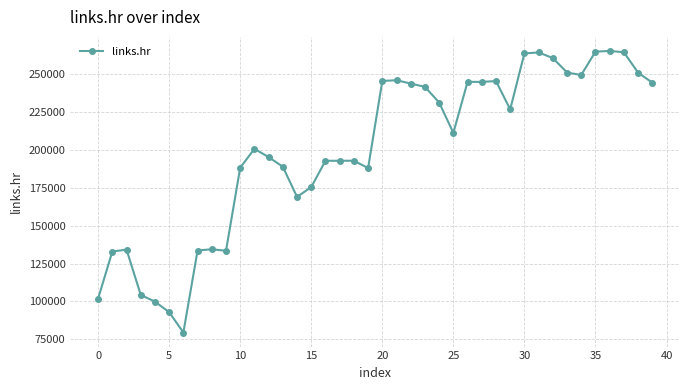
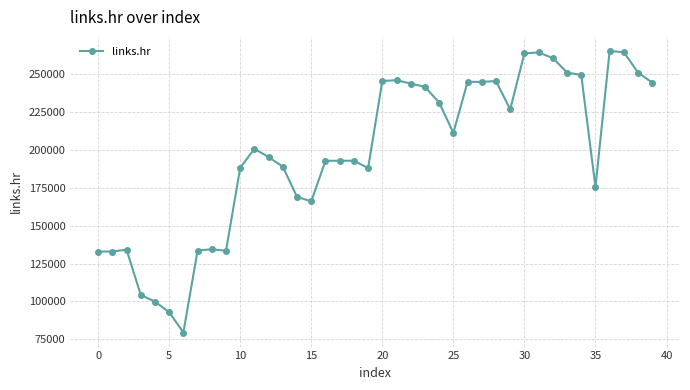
0: 102000 -> 133000
15: 175000 -> 166000
35: 265000 -> 175000
